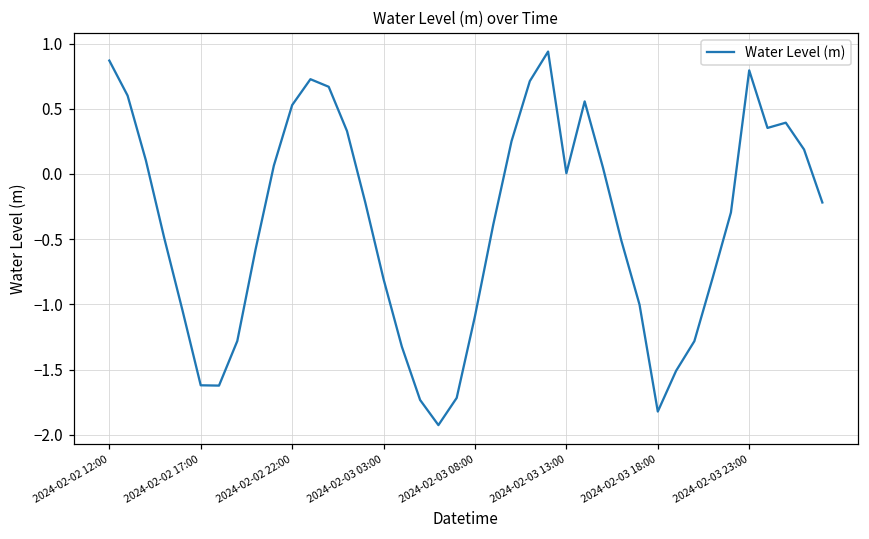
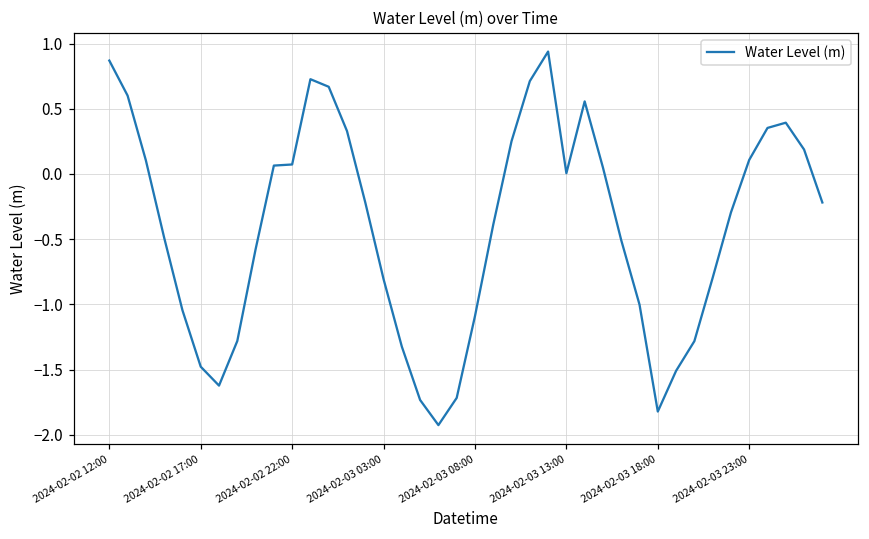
2024-02-02 17:00: -1.62 -> -1.48
2024-02-02 22:00: 0.53 -> 0.07
2024-02-03 23:00: 0.79 -> 0.11
